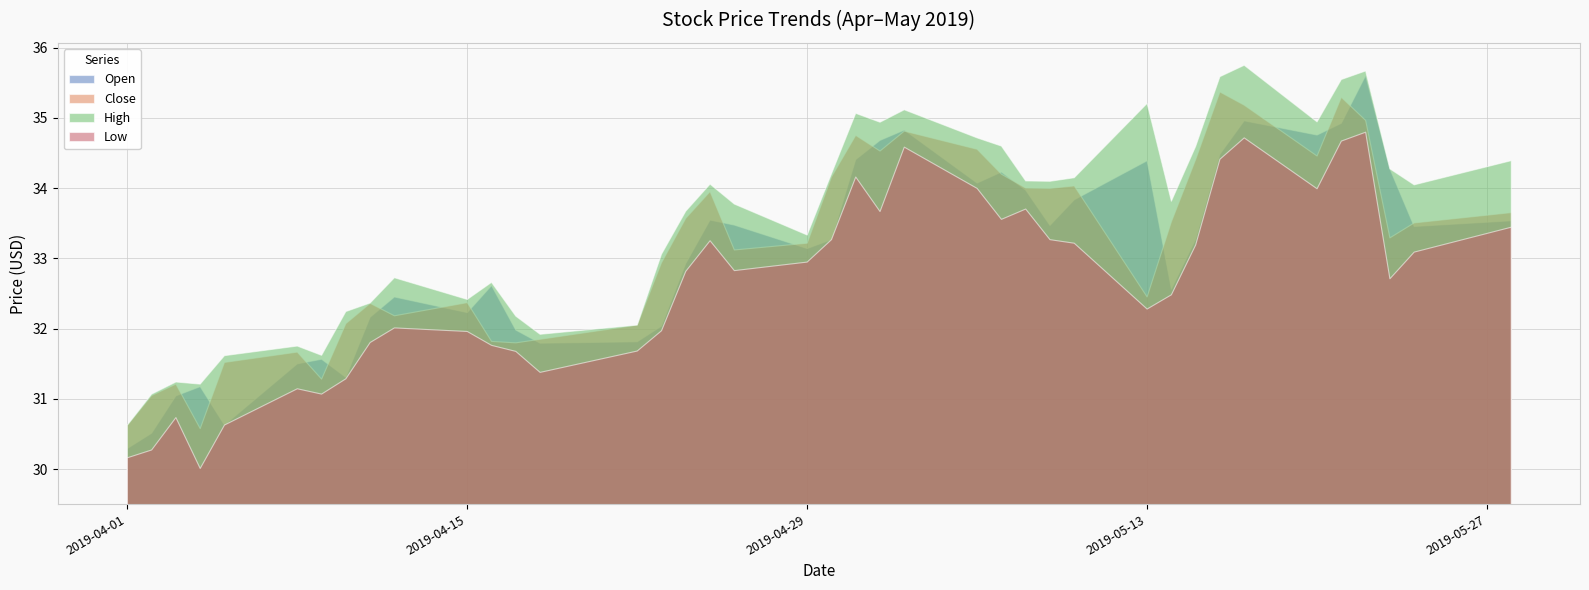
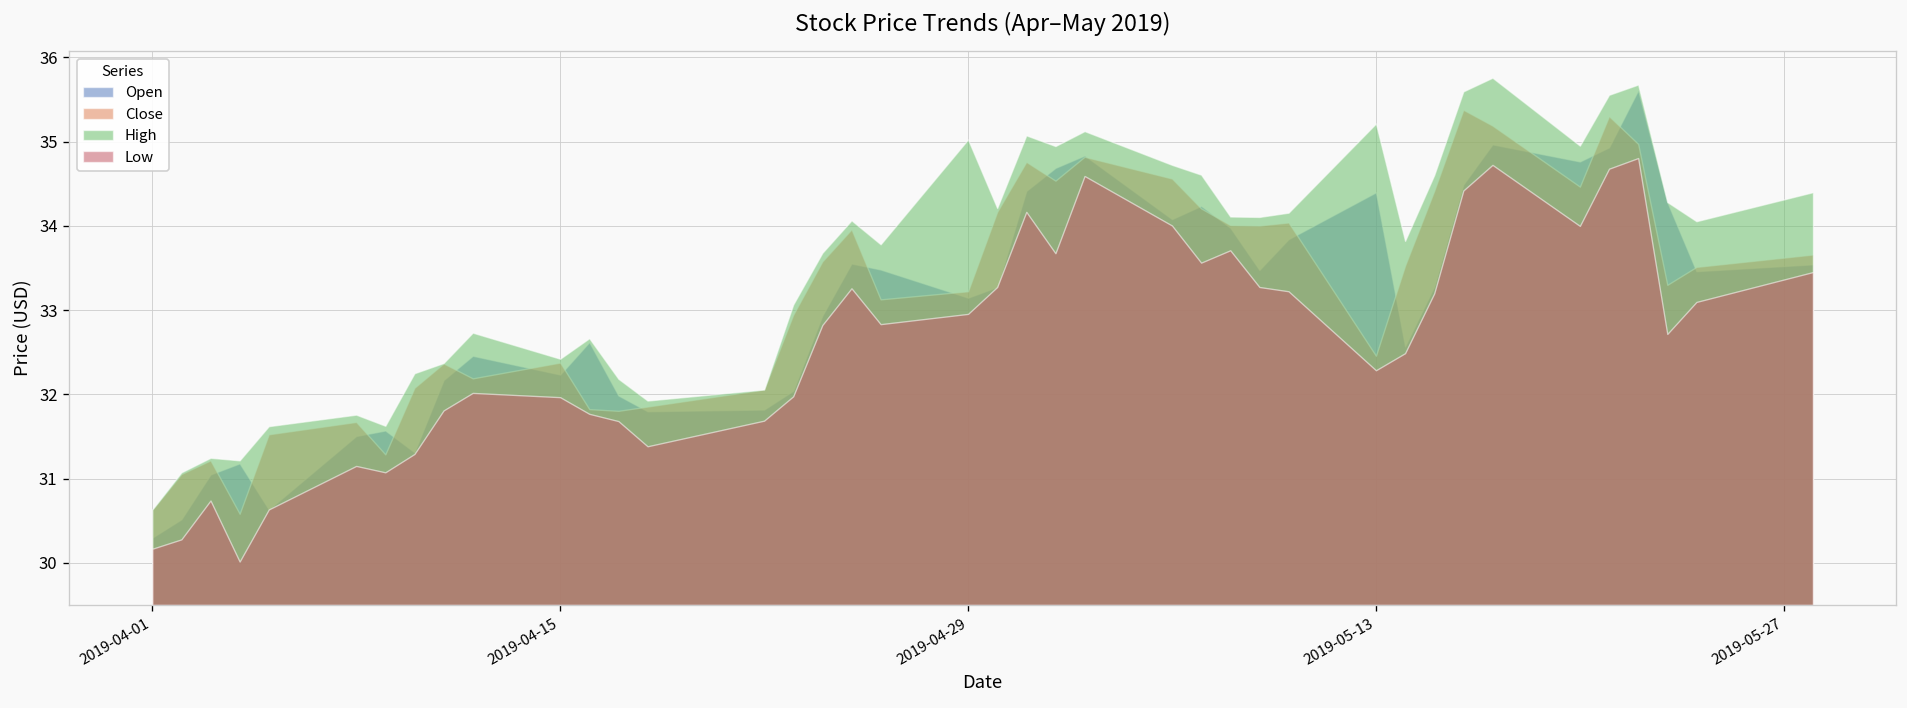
High, 2019-04-29: 33.3 -> 35.0
